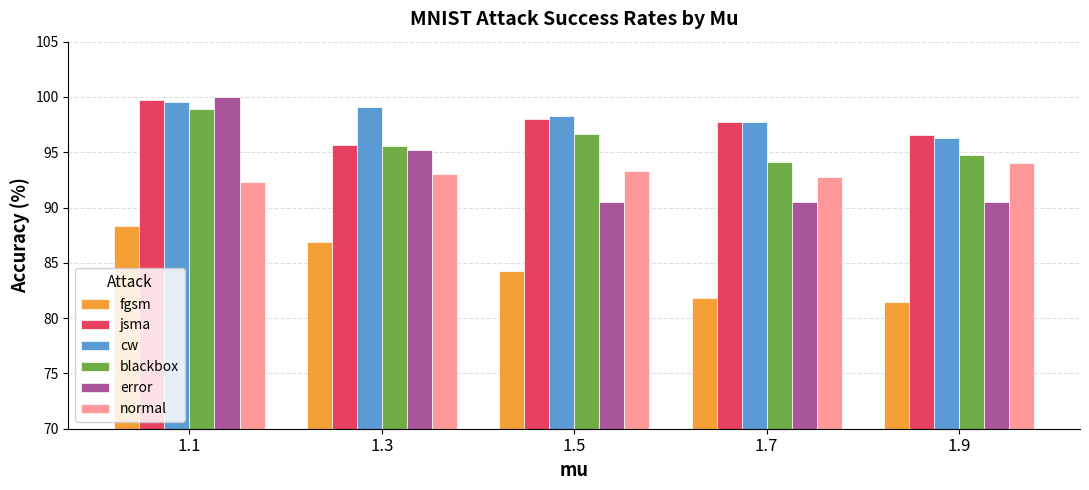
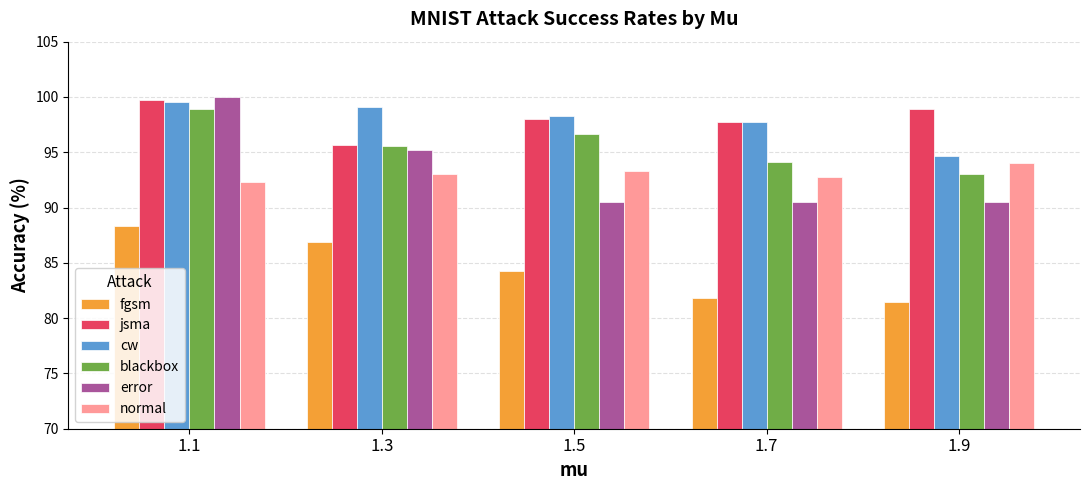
jsma, 1.9: 96.6 -> 98.9
cw, 1.9: 96.3 -> 94.7
blackbox, 1.9: 94.7 -> 93.0
